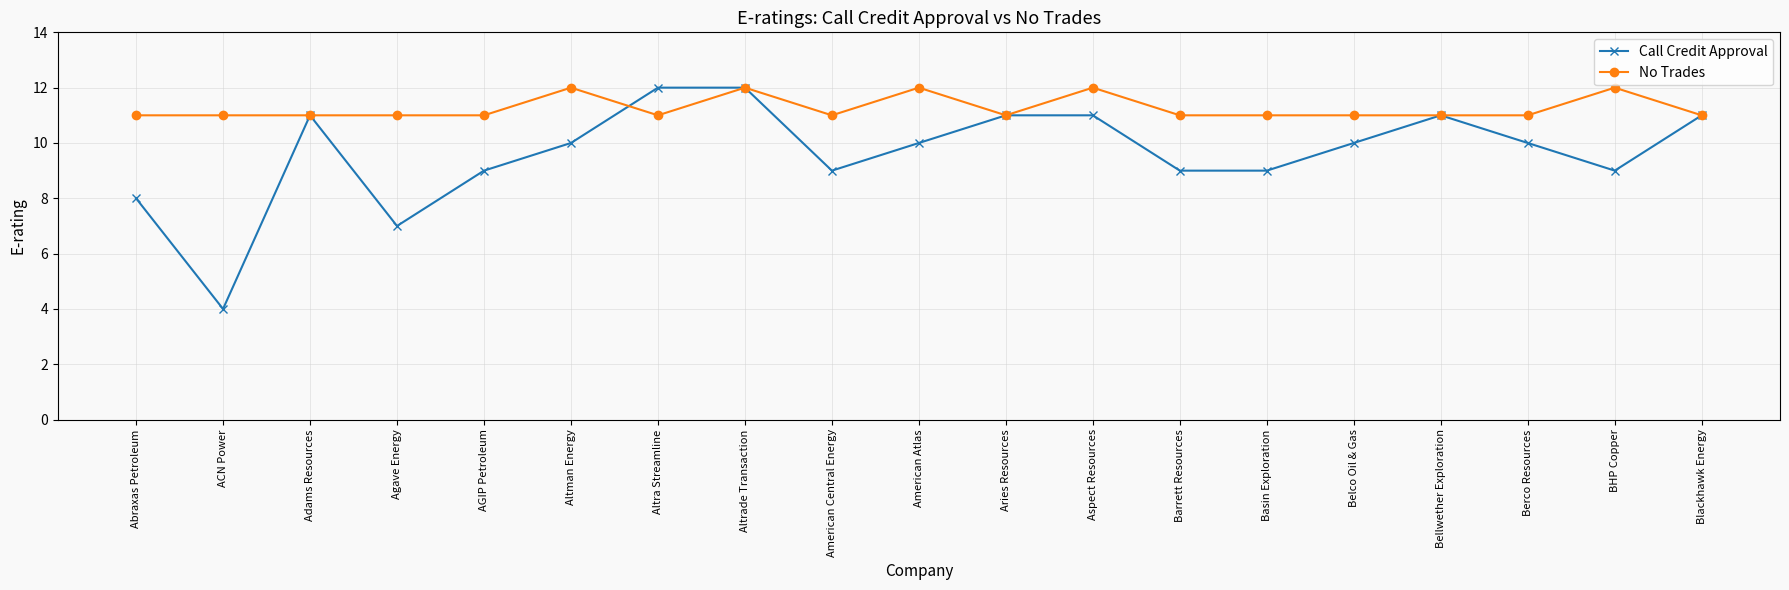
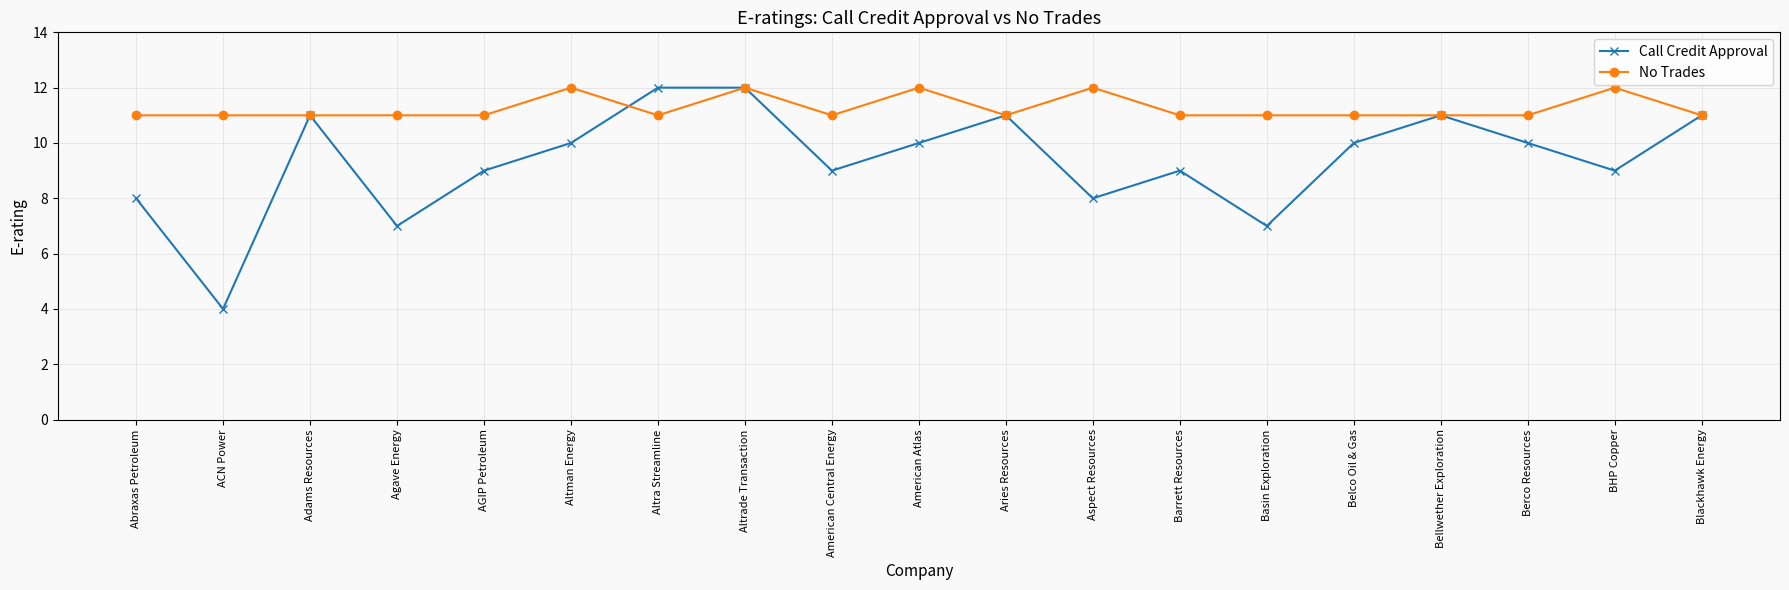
Call Credit Approval, Aspect Resources: 11 -> 8
Call Credit Approval, Basin Exploration: 9 -> 7
